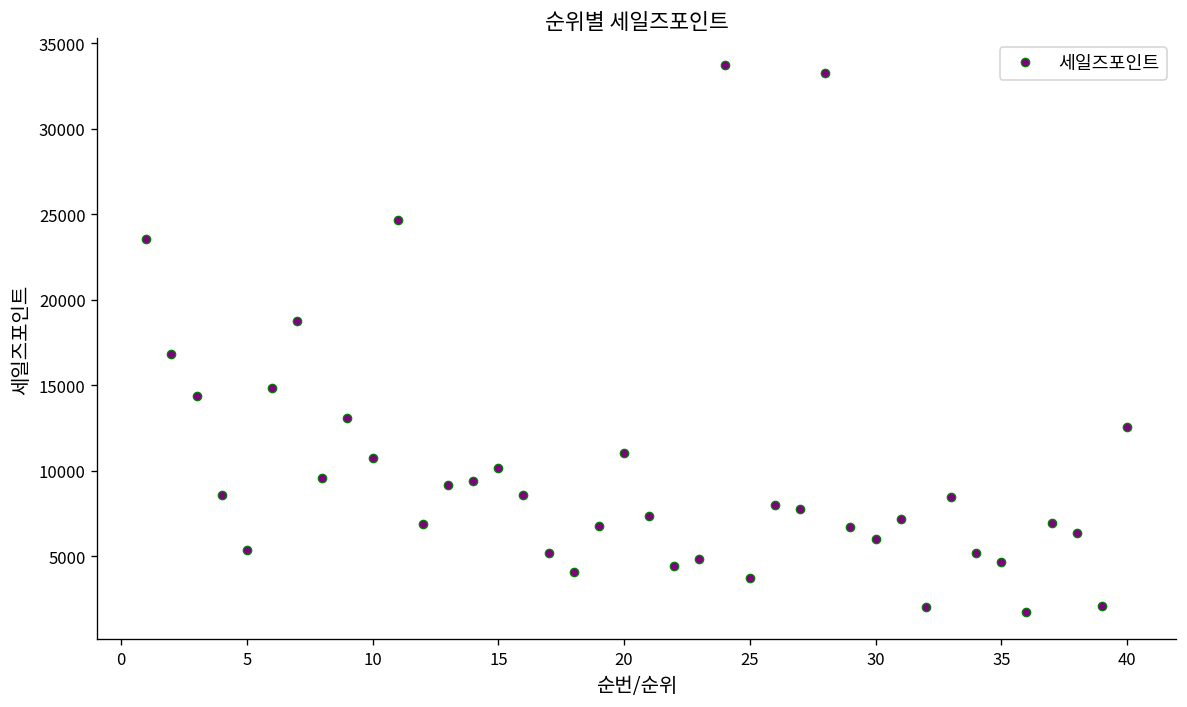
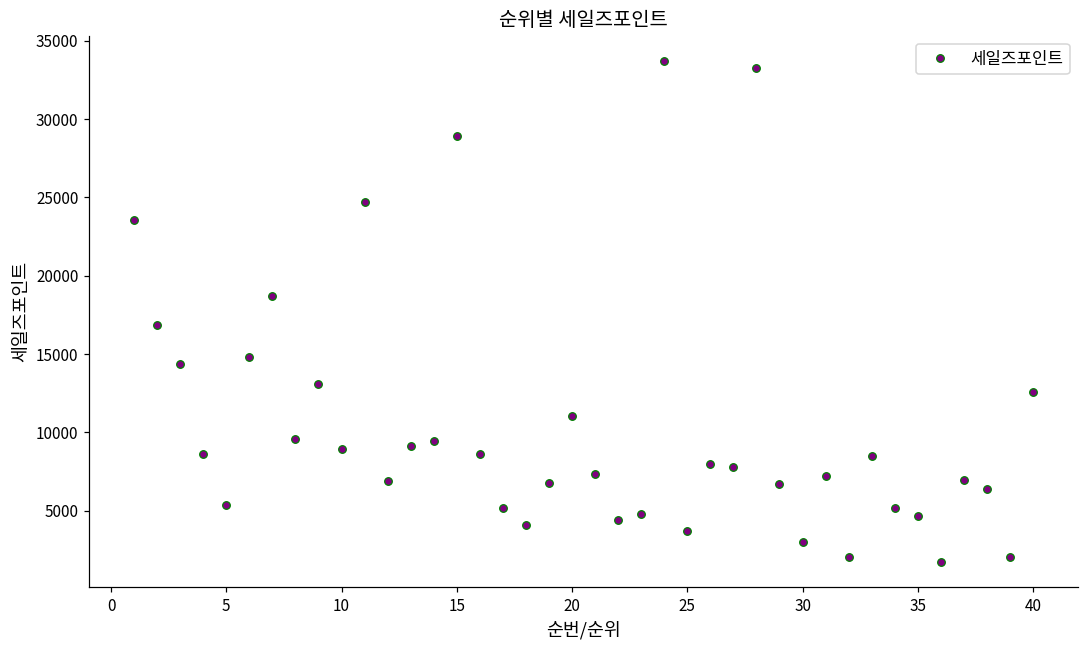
10: 10700 -> 8900
15: 10200 -> 28900
30: 6000 -> 3000
